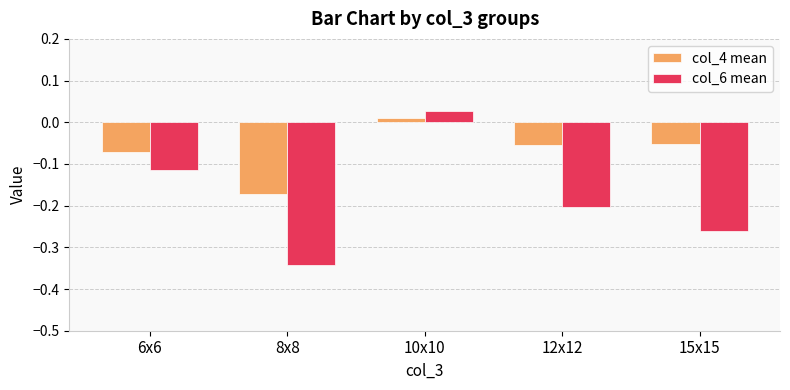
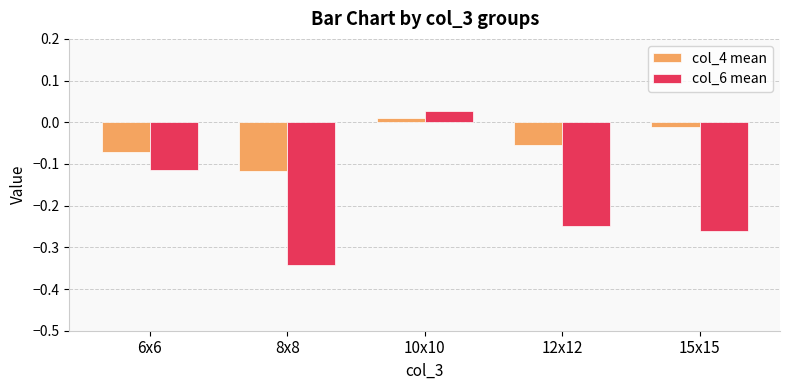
col_4 mean, 8x8: -0.17 -> -0.12
col_6 mean, 12x12: -0.20 -> -0.25
col_4 mean, 15x15: -0.05 -> -0.01
